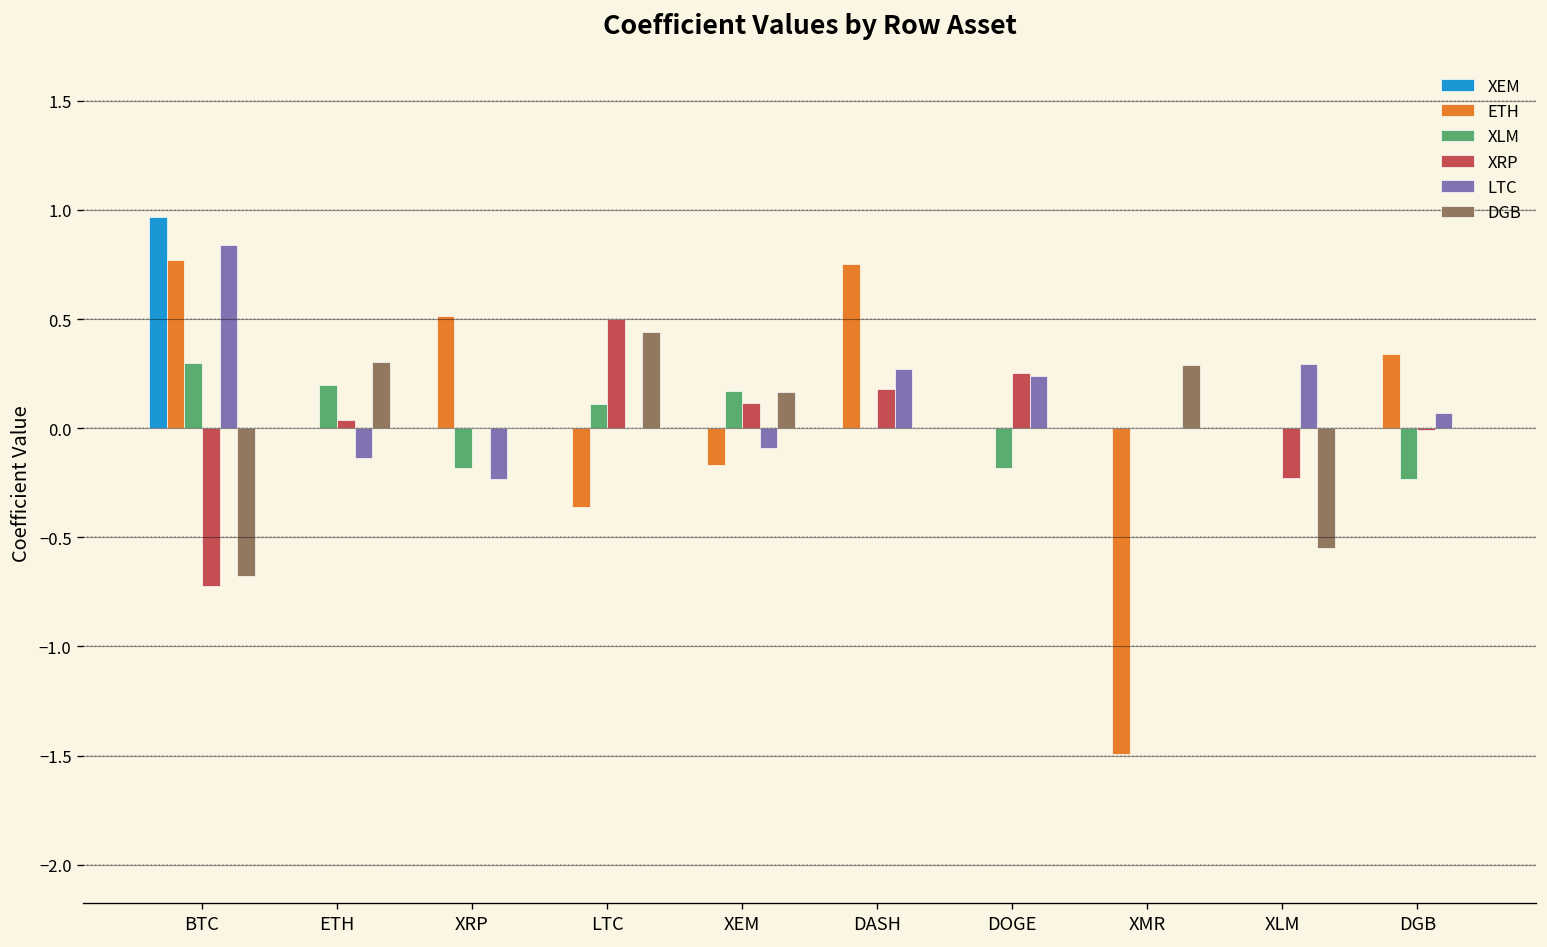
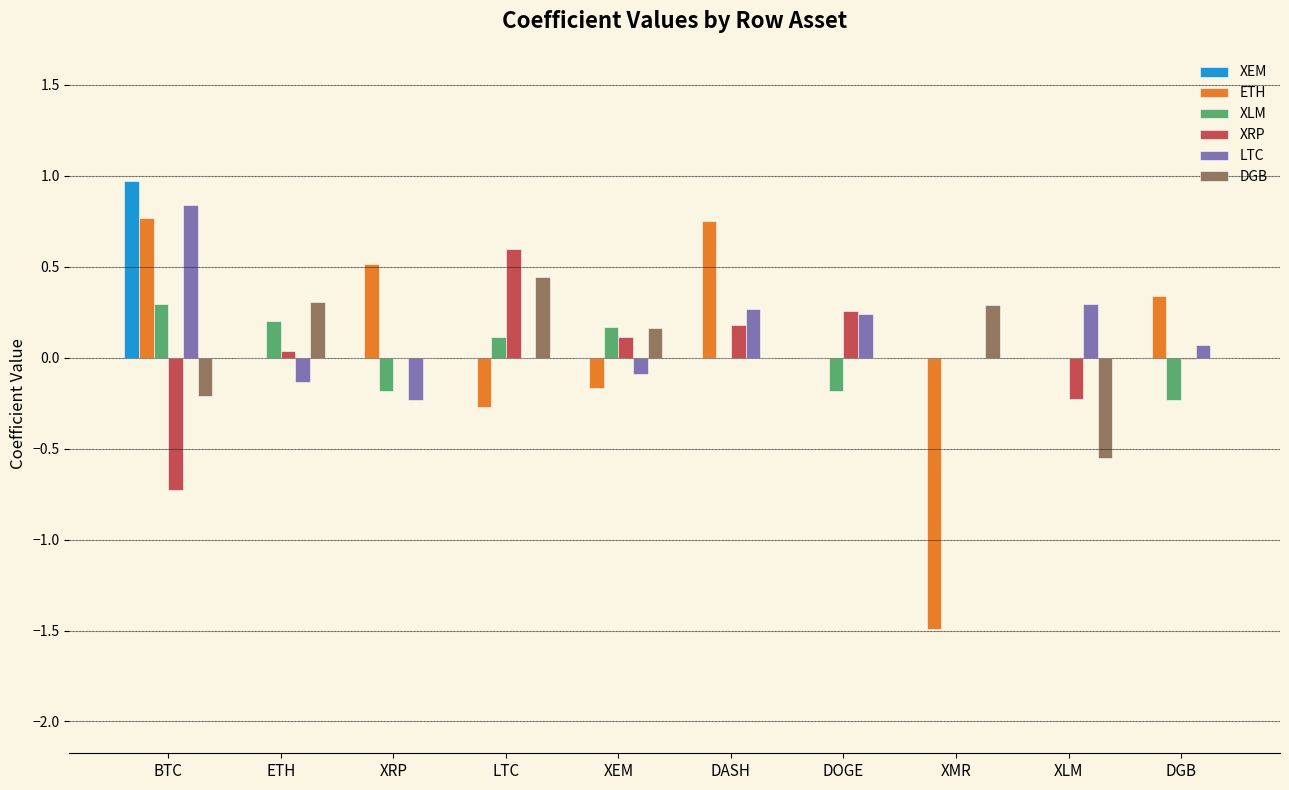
DGB, BTC: -0.67 -> -0.21
ETH, LTC: -0.36 -> -0.27
XRP, LTC: 0.50 -> 0.60
